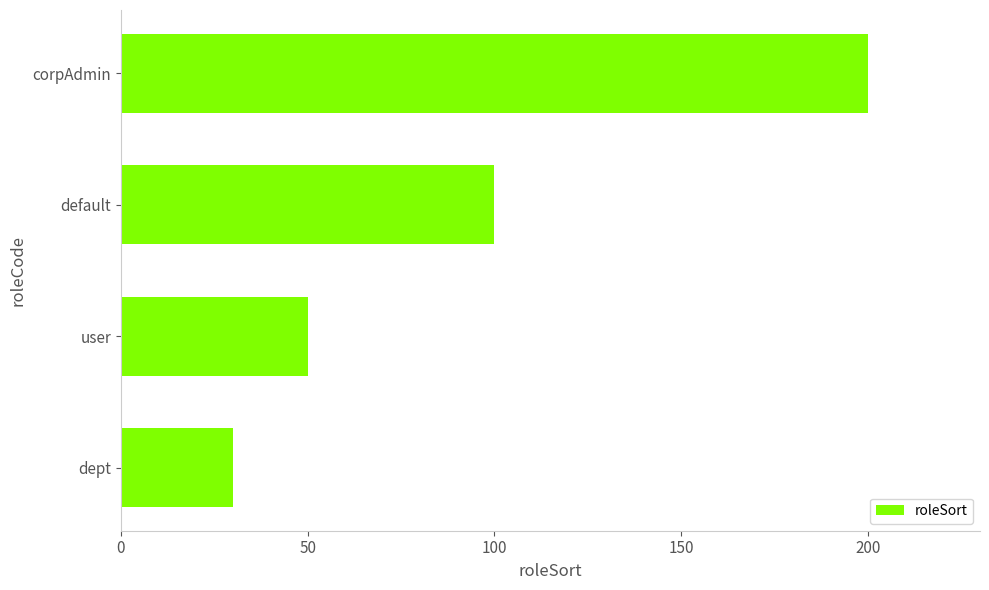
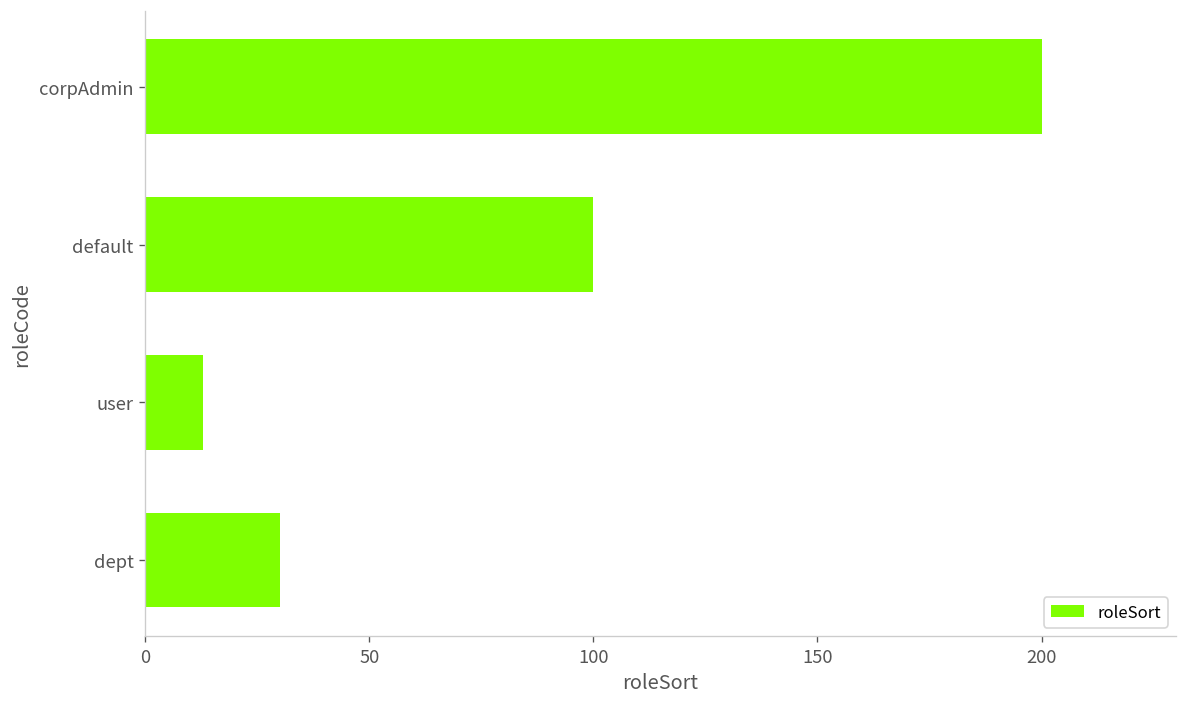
user: 50 -> 13
